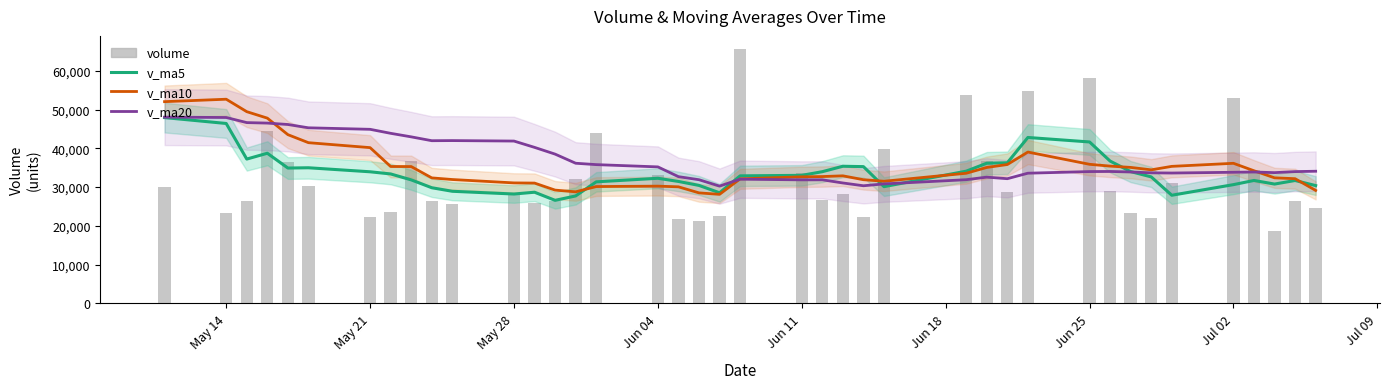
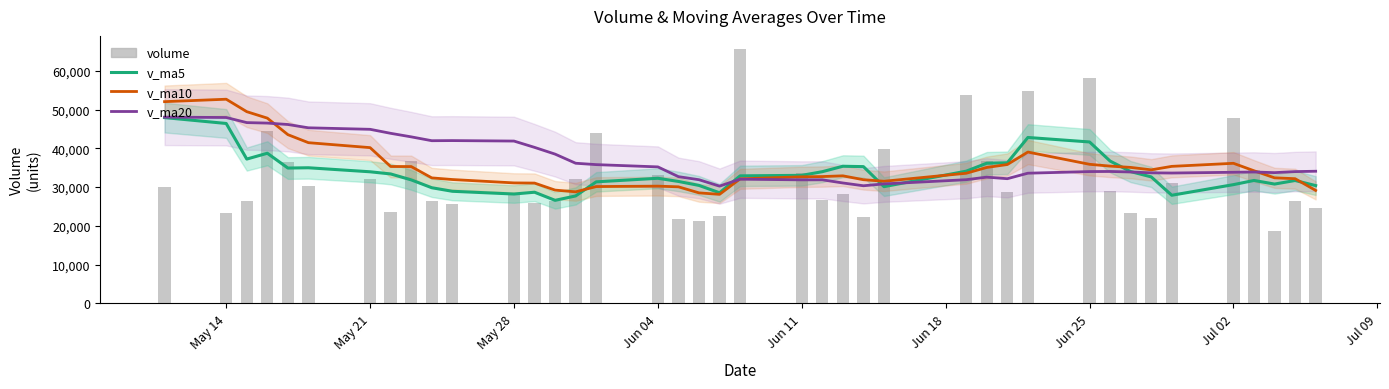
volume, May 21: 22,000 -> 32,000
volume, Jul 02: 53,000 -> 48,000
